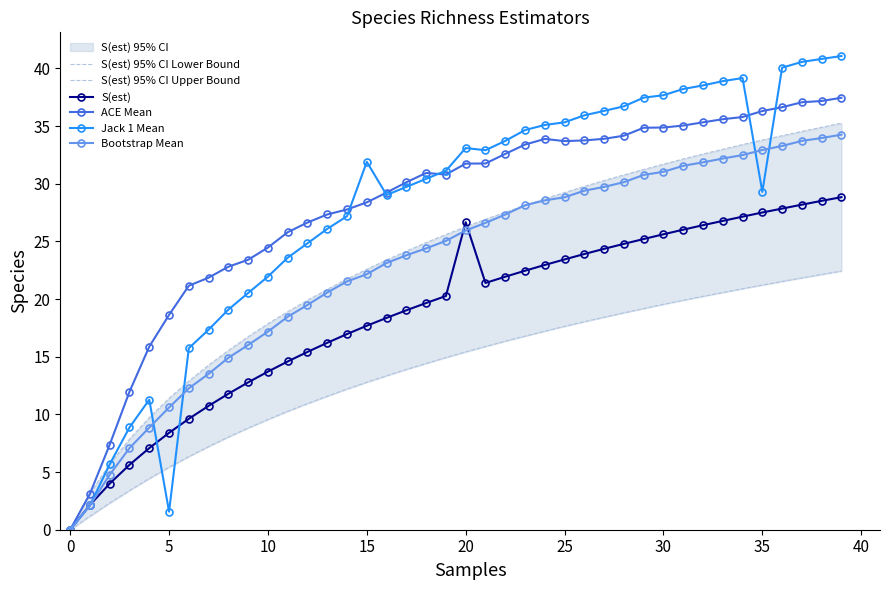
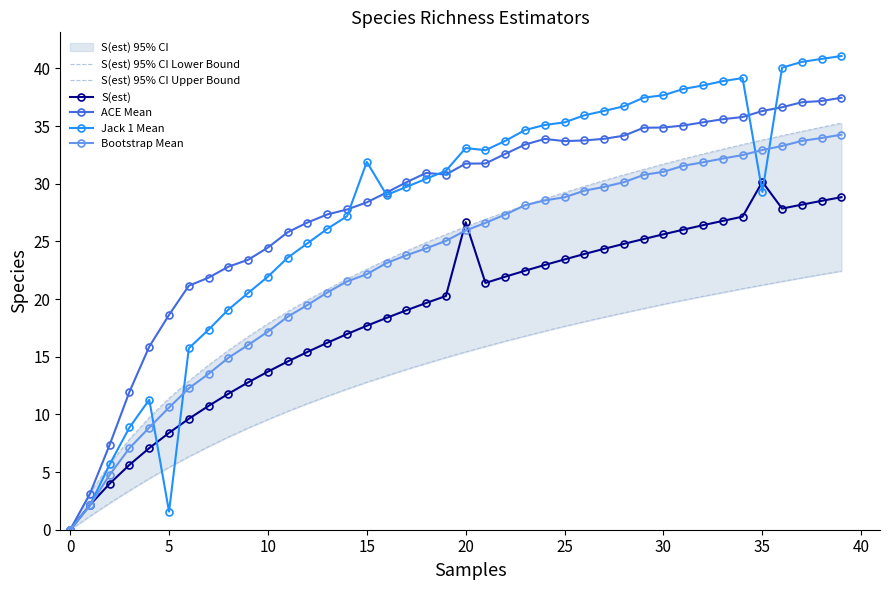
S(est), 35: 27.5 -> 30.2
